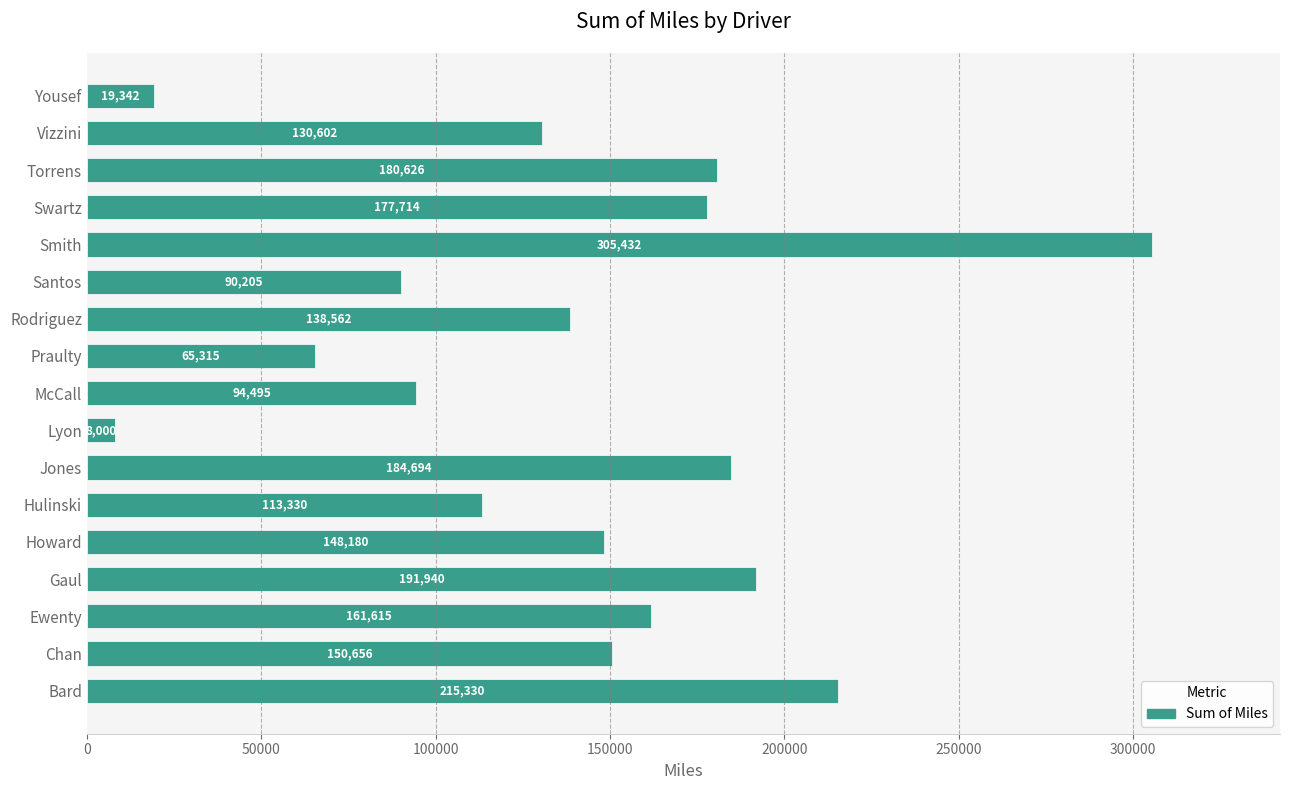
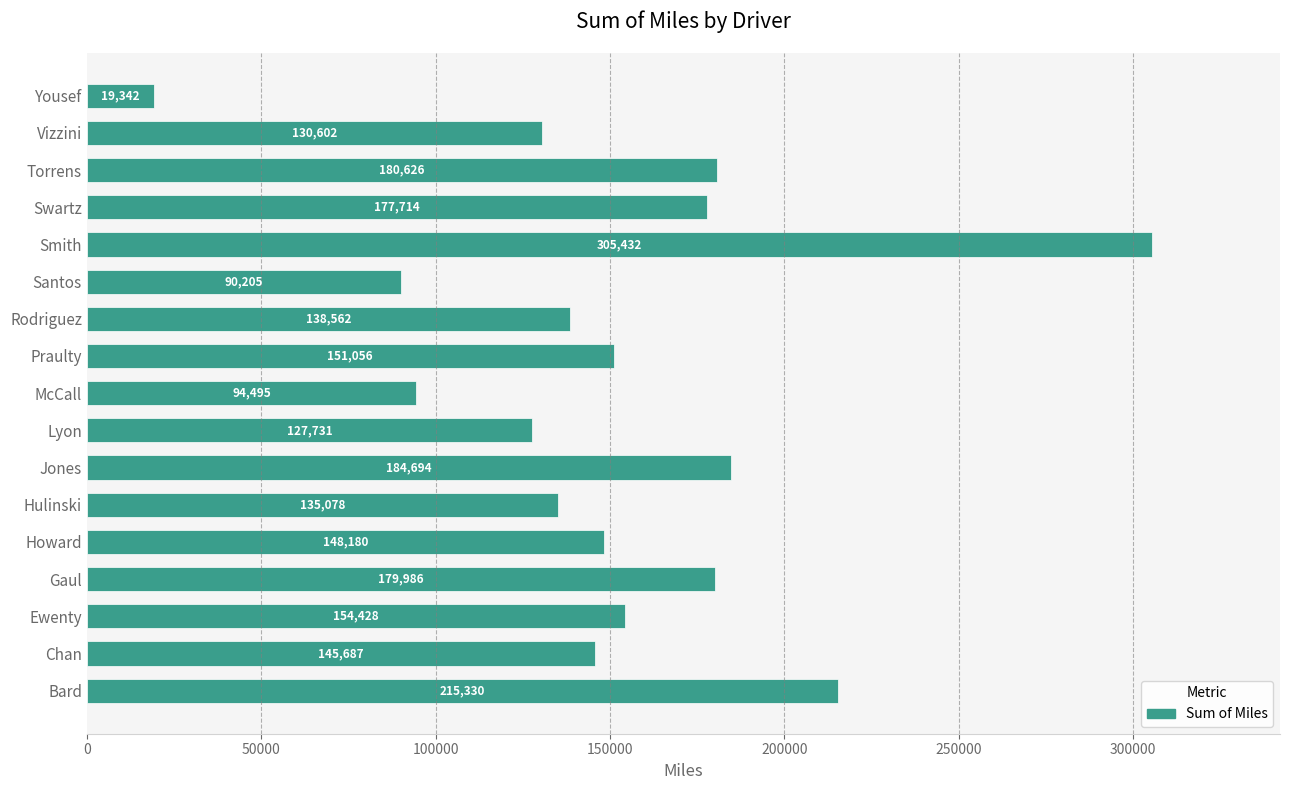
Praulty: 65,315 -> 151,056
Lyon: 8,000 -> 127,731
Hulinski: 113,330 -> 135,078
Gaul: 191,940 -> 179,986
Ewenty: 161,615 -> 154,428
Chan: 150,656 -> 145,687
